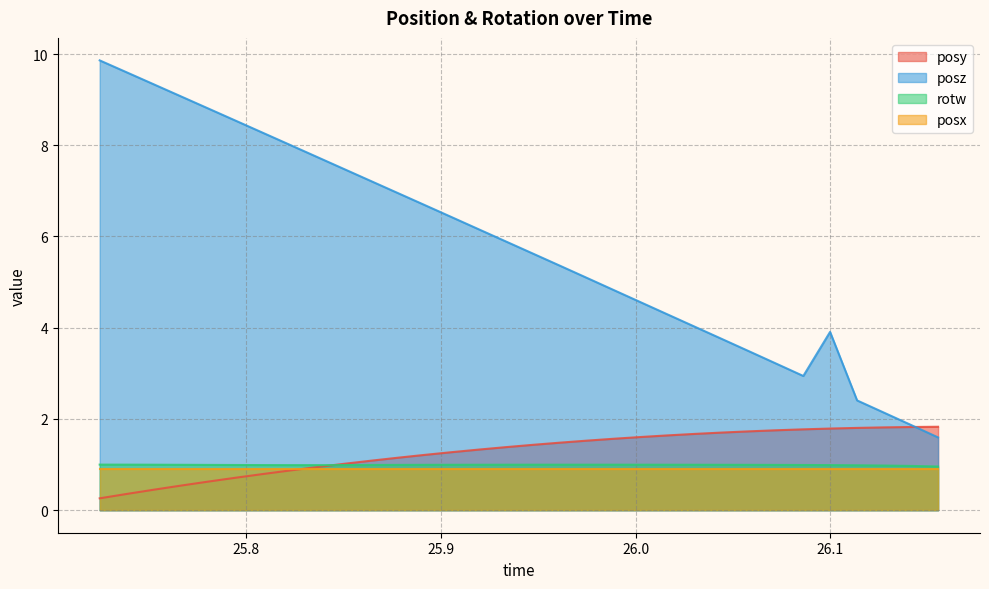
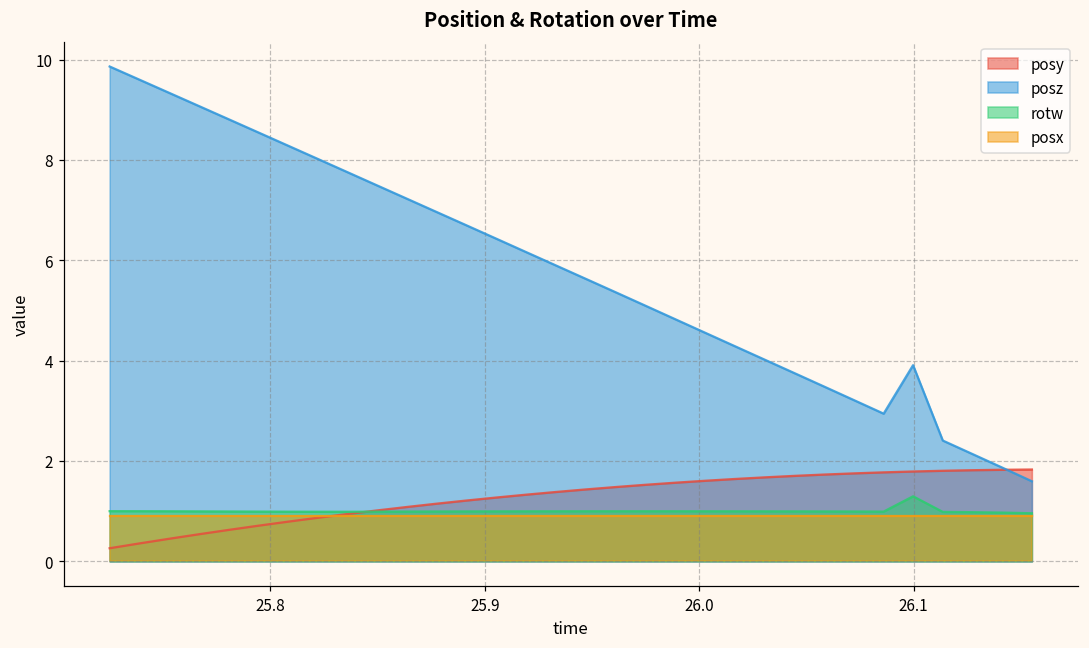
rotw, 26.1: 1.0 -> 1.3
